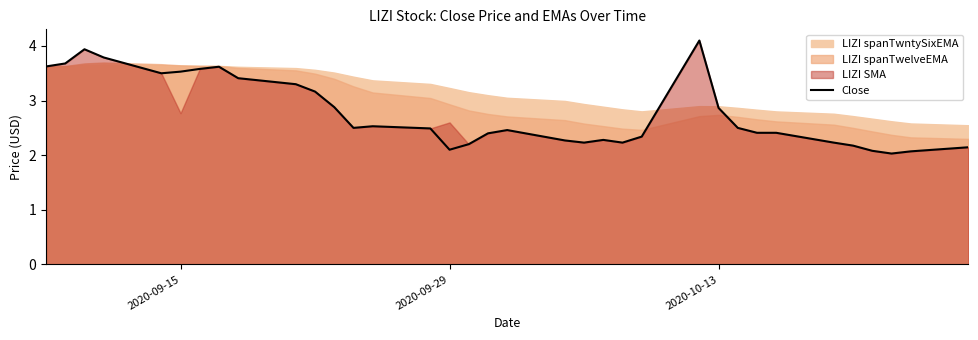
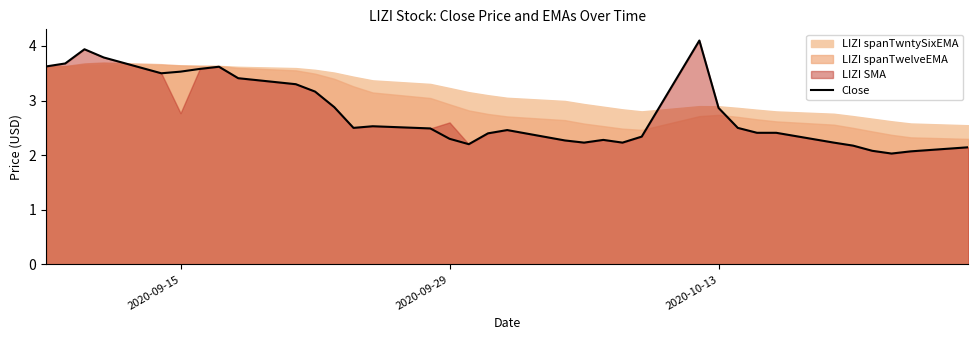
Close, 2020-09-29: 2.1 -> 2.3
